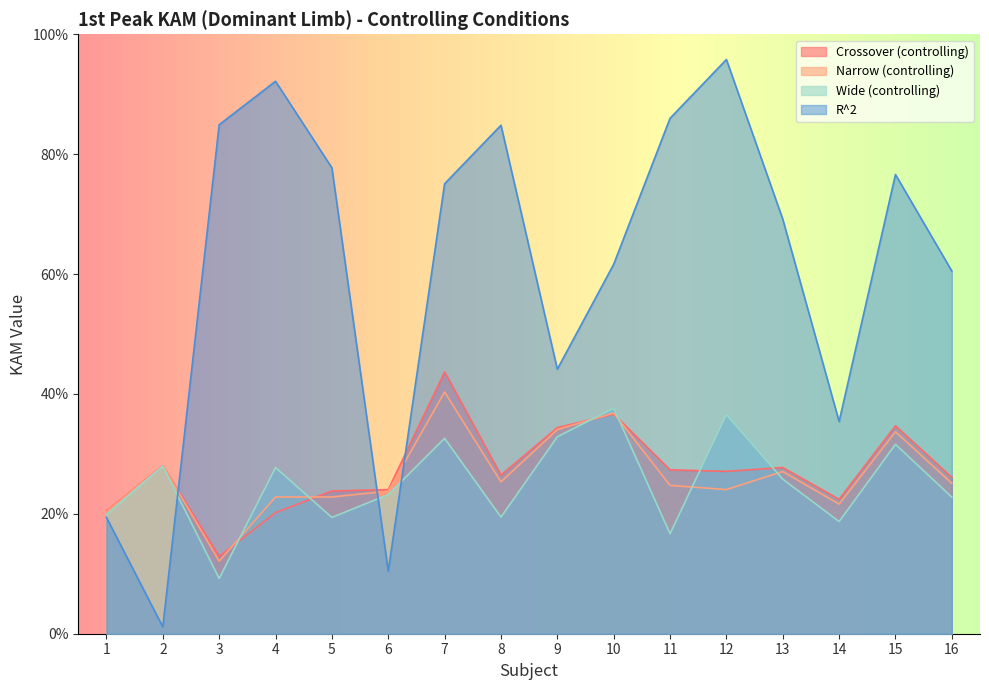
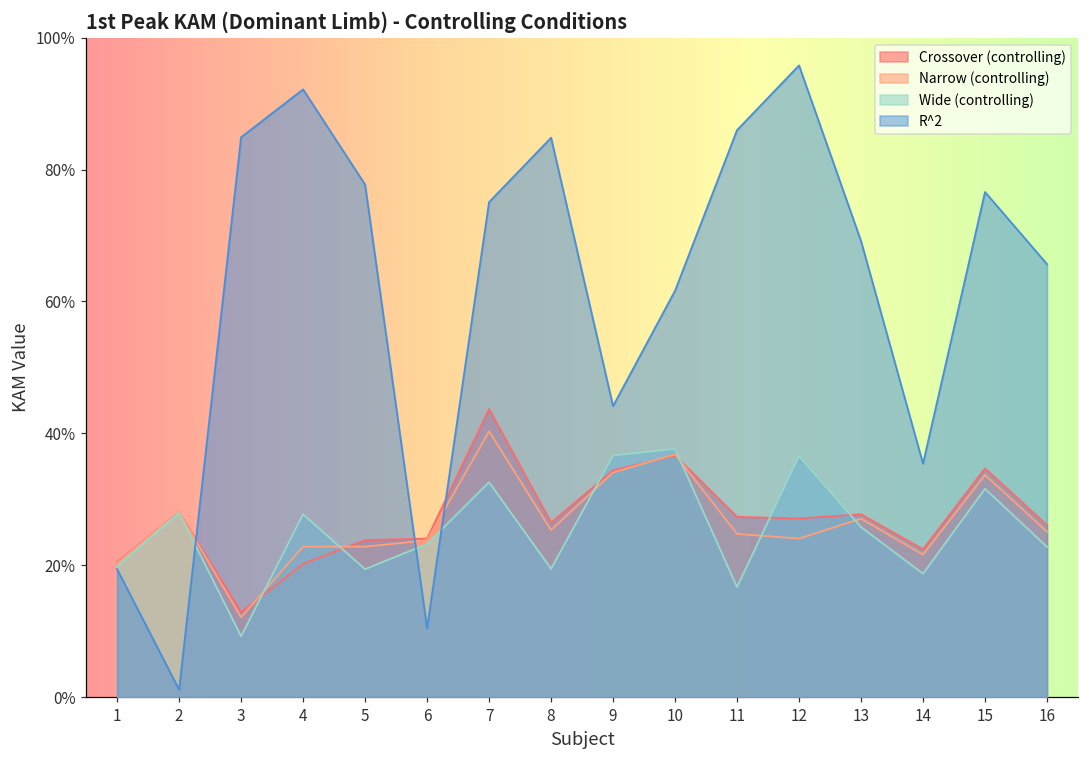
Wide (controlling), 9: 33% -> 37%
R^2, 16: 61% -> 66%
